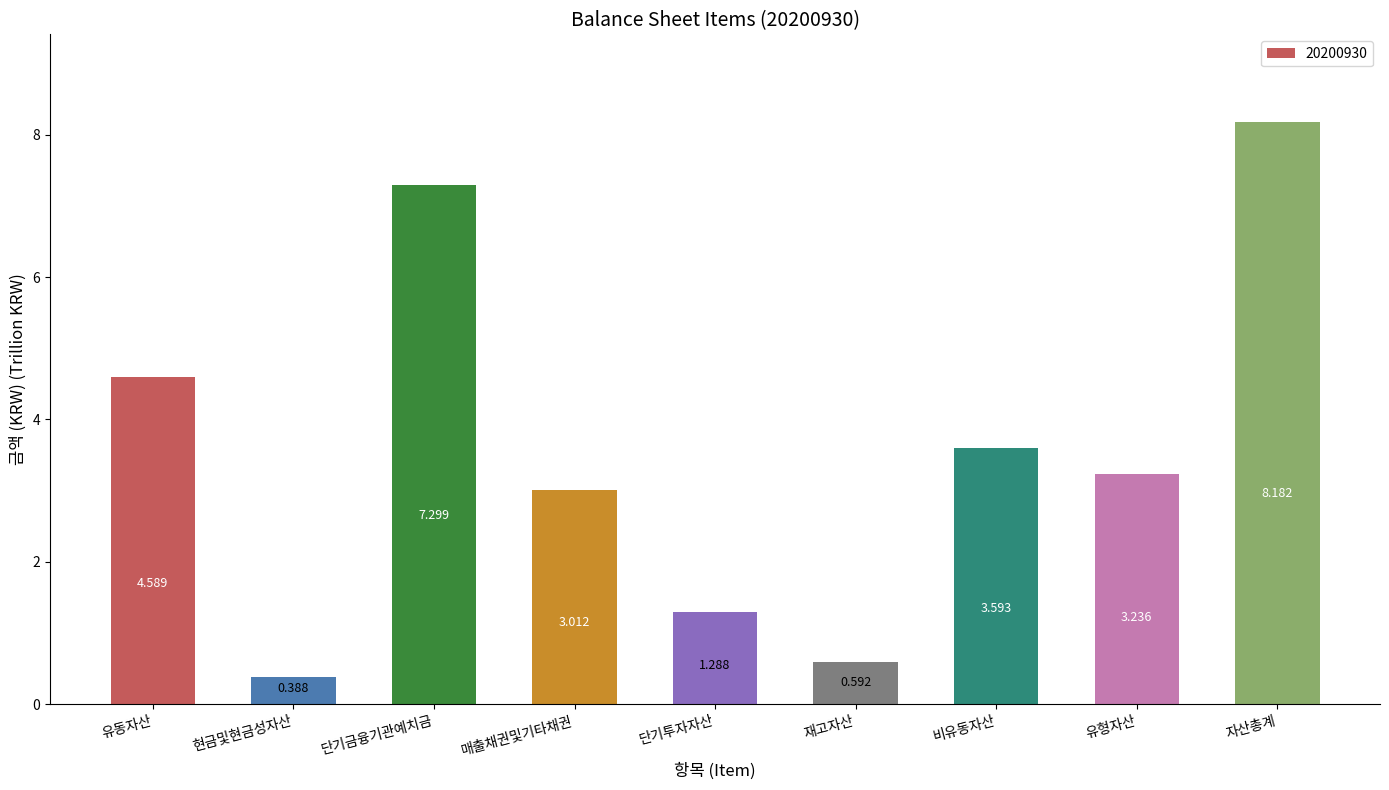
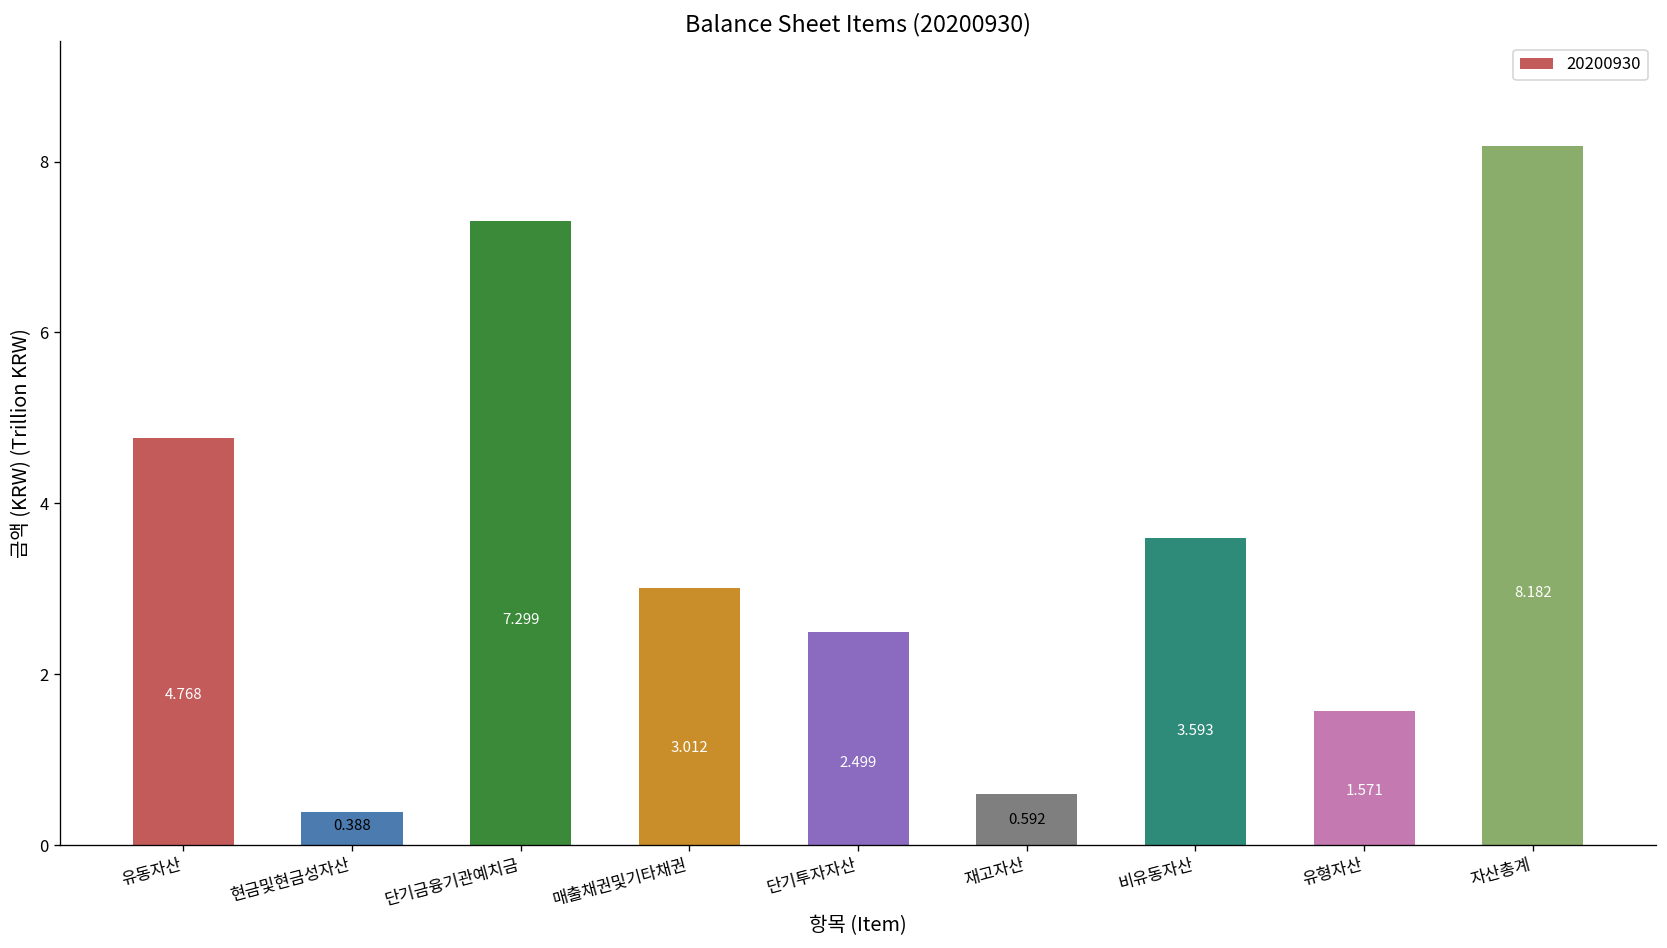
유동자산: 4.589 -> 4.768
단기투자자산: 1.288 -> 2.499
유형자산: 3.236 -> 1.571
